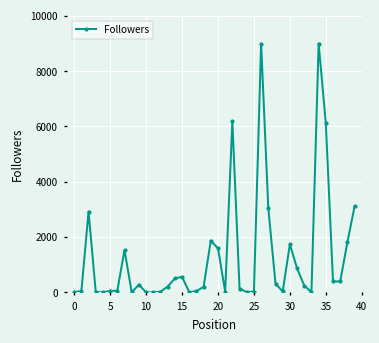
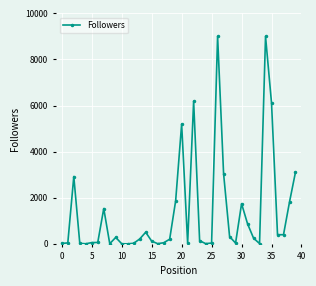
15: 600 -> 100
20: 1600 -> 5200
